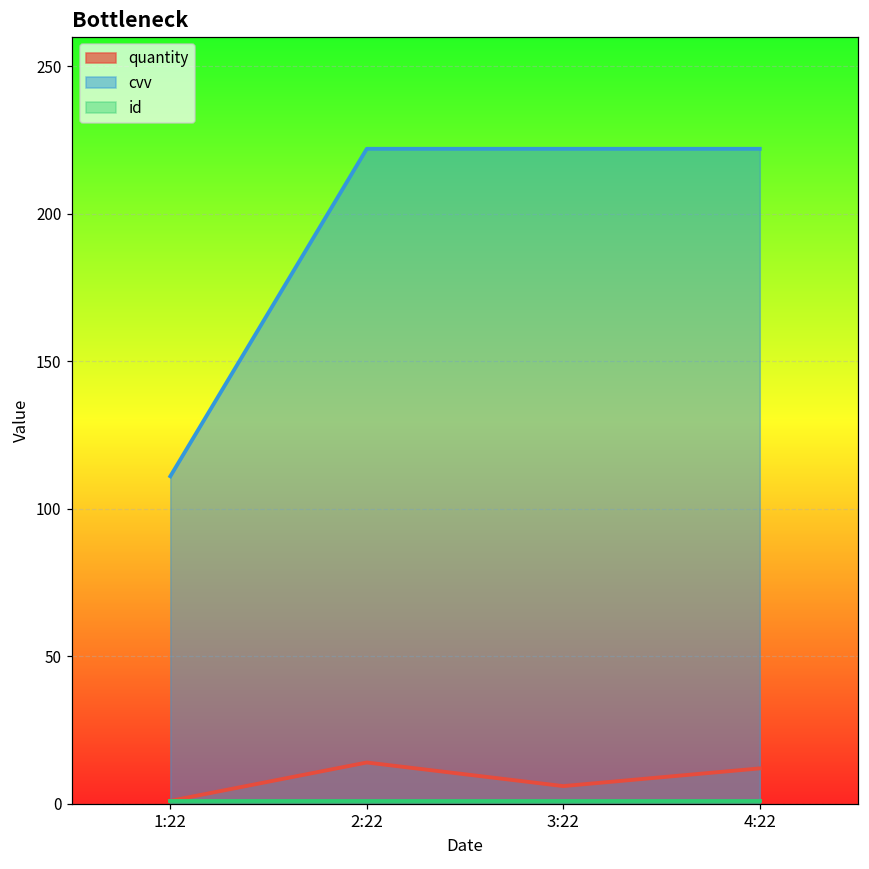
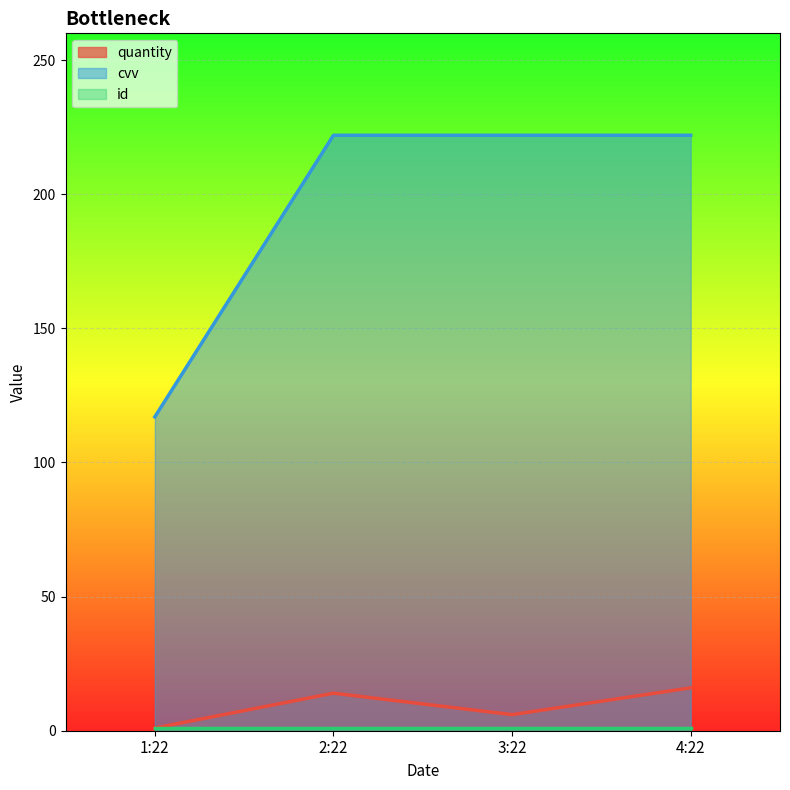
cvv, 1:22: 111 -> 117
quantity, 4:22: 12 -> 16
